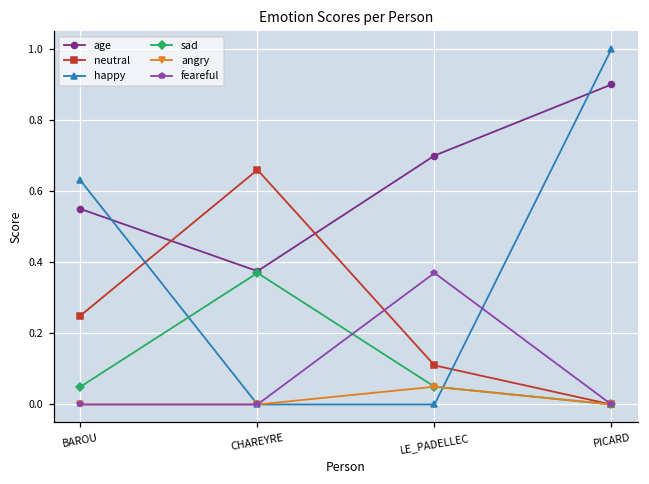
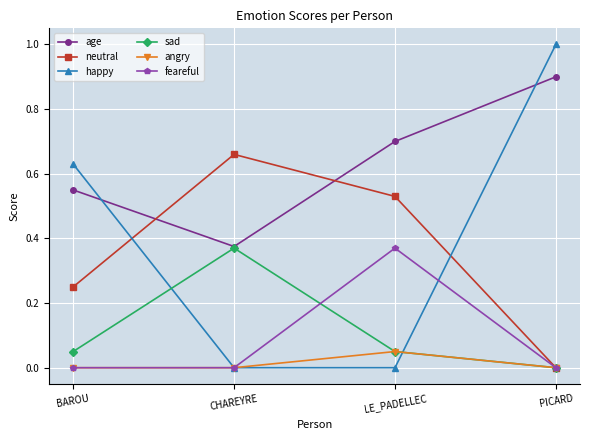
neutral, LE_PADELLEC: 0.11 -> 0.53
